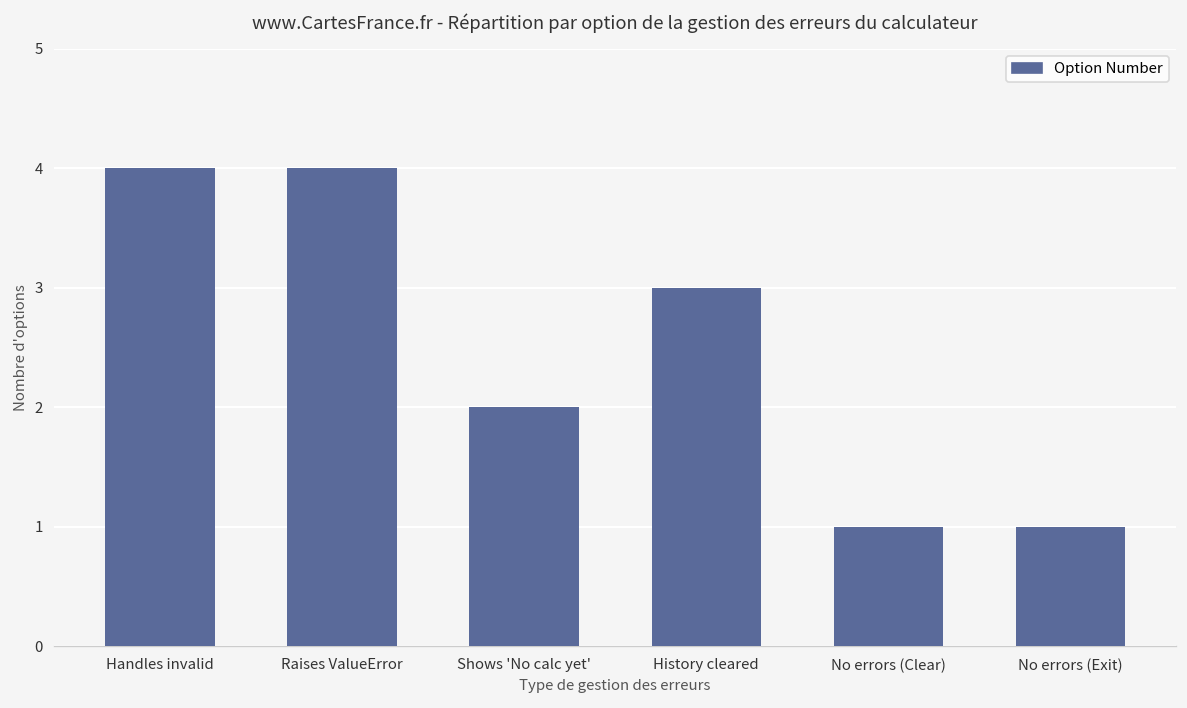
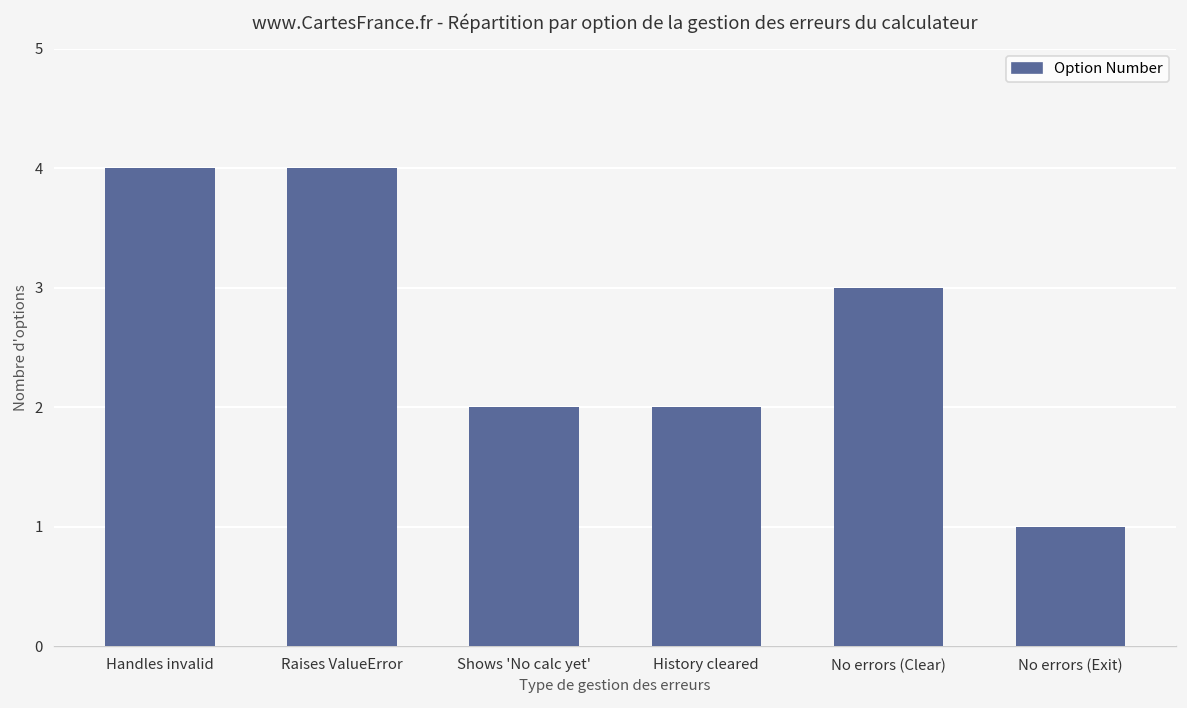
History cleared: 3 -> 2
No errors (Clear): 1 -> 3
